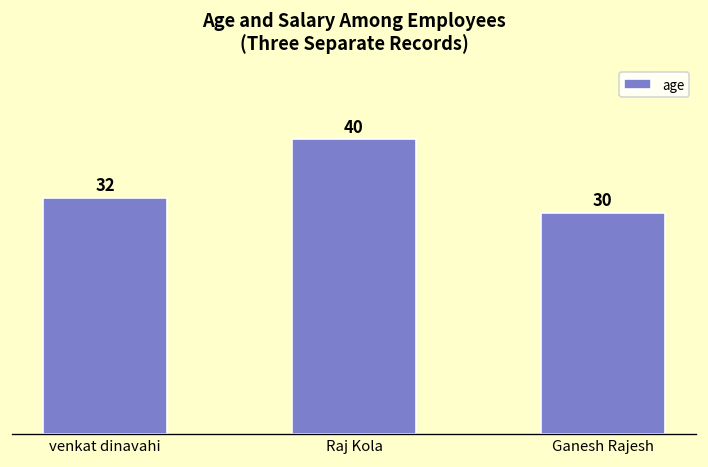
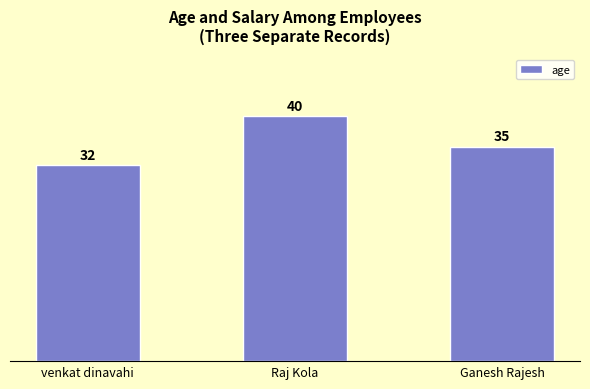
Ganesh Rajesh: 30 -> 35
